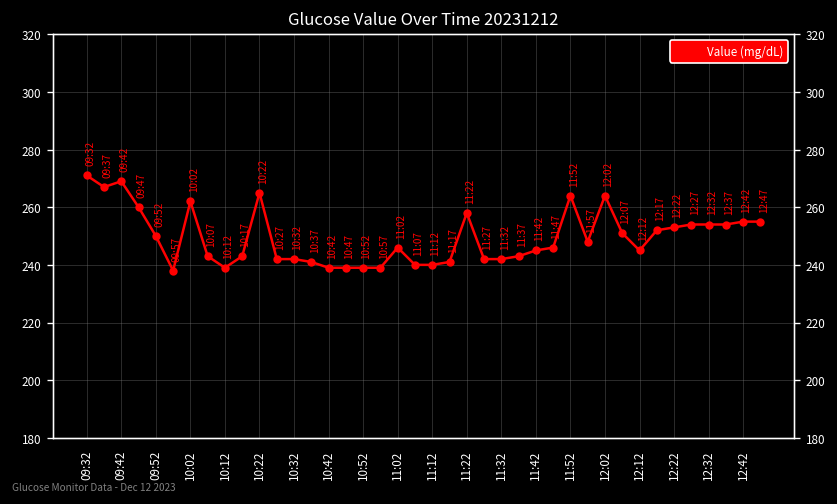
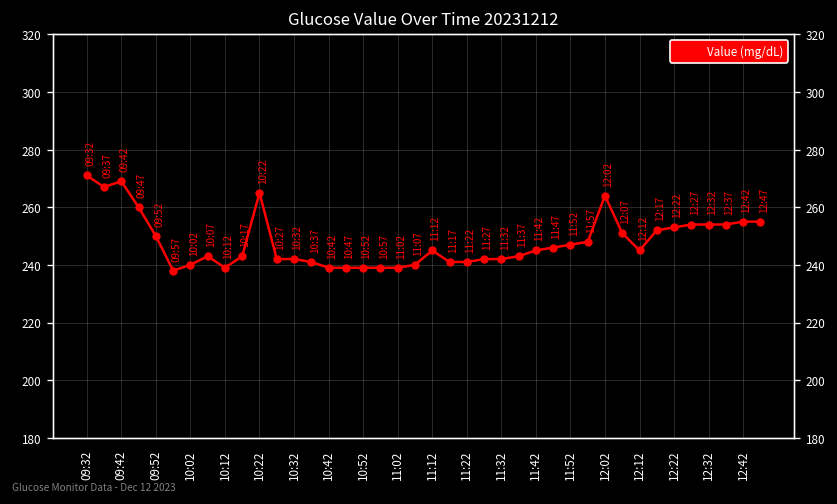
10:02: 262 -> 240
11:02: 246 -> 239
11:12: 240 -> 245
11:22: 258 -> 241
11:52: 264 -> 247
